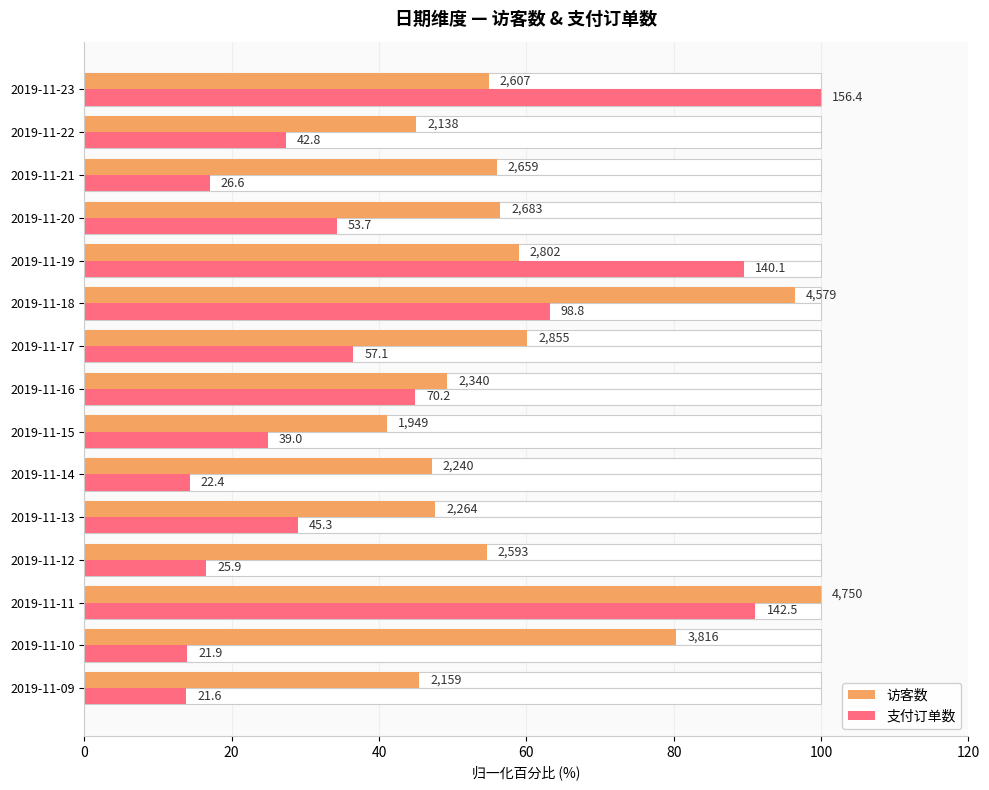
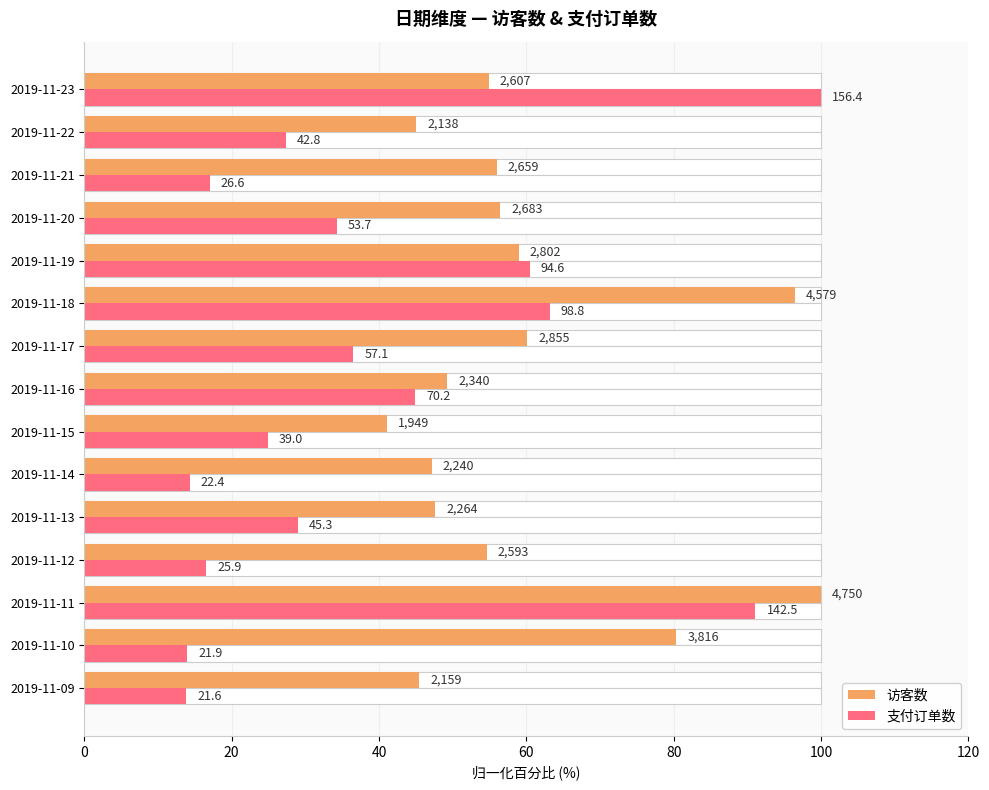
支付订单数, 2019-11-19: 140.1 -> 94.6
